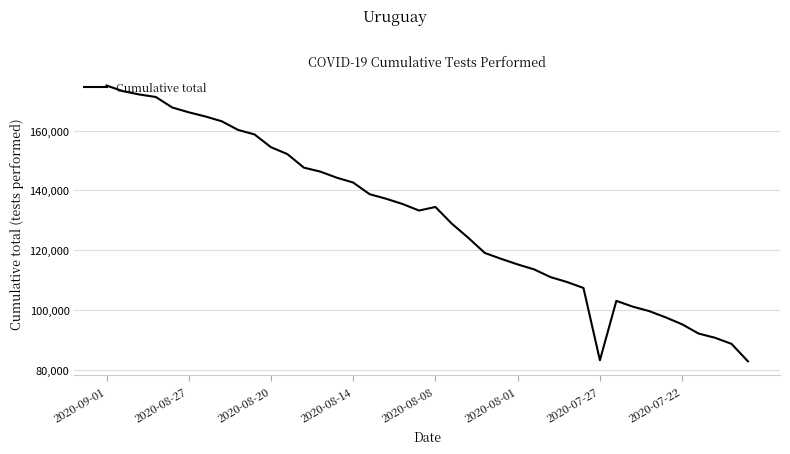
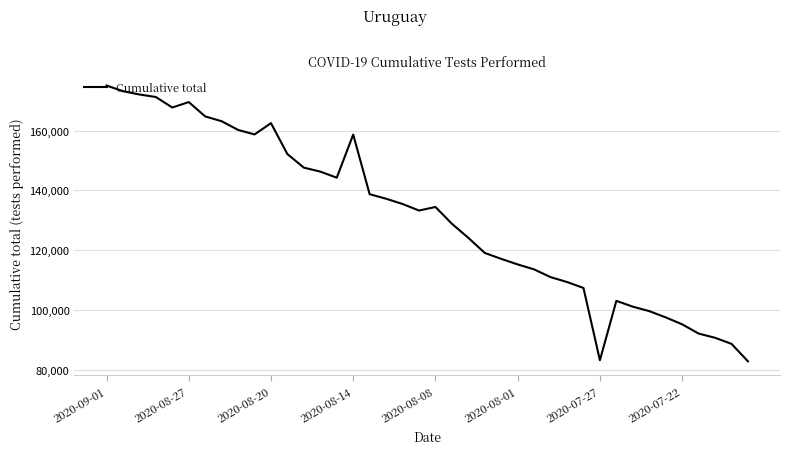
2020-08-27: 166,000 -> 170,000
2020-08-20: 154,000 -> 162,000
2020-08-14: 143,000 -> 159,000
